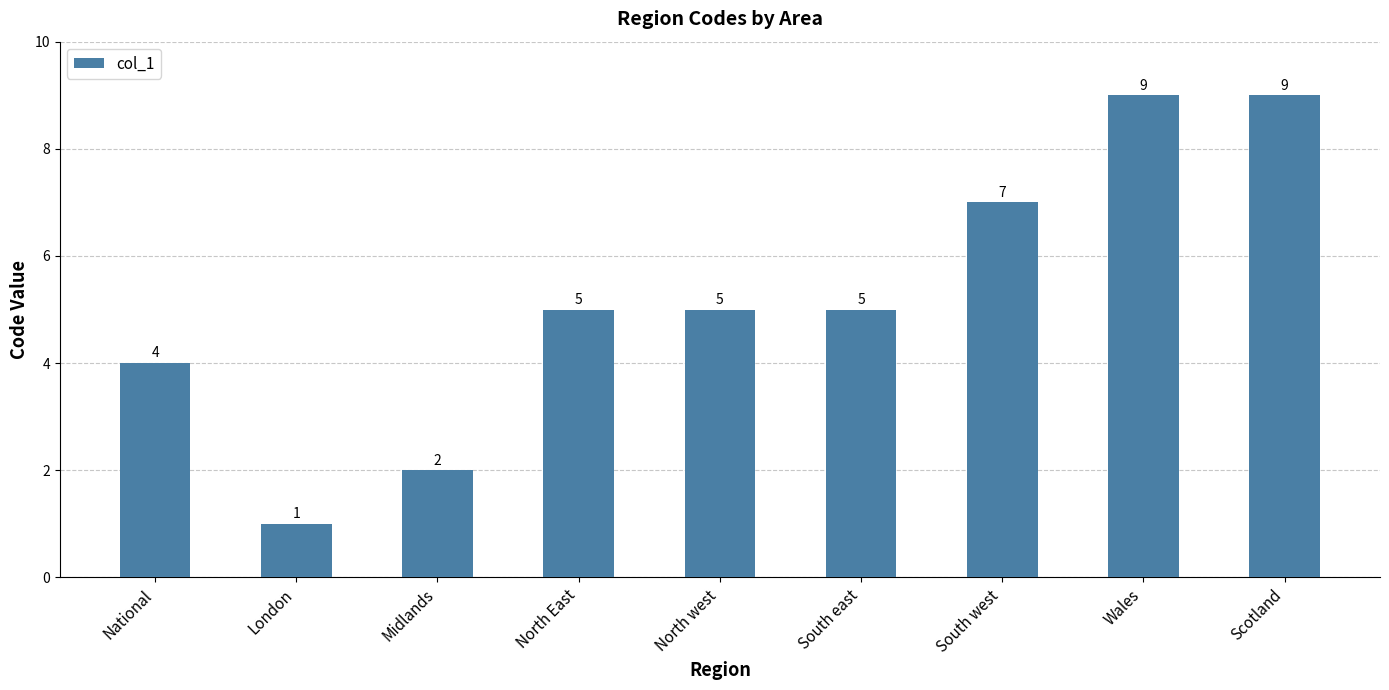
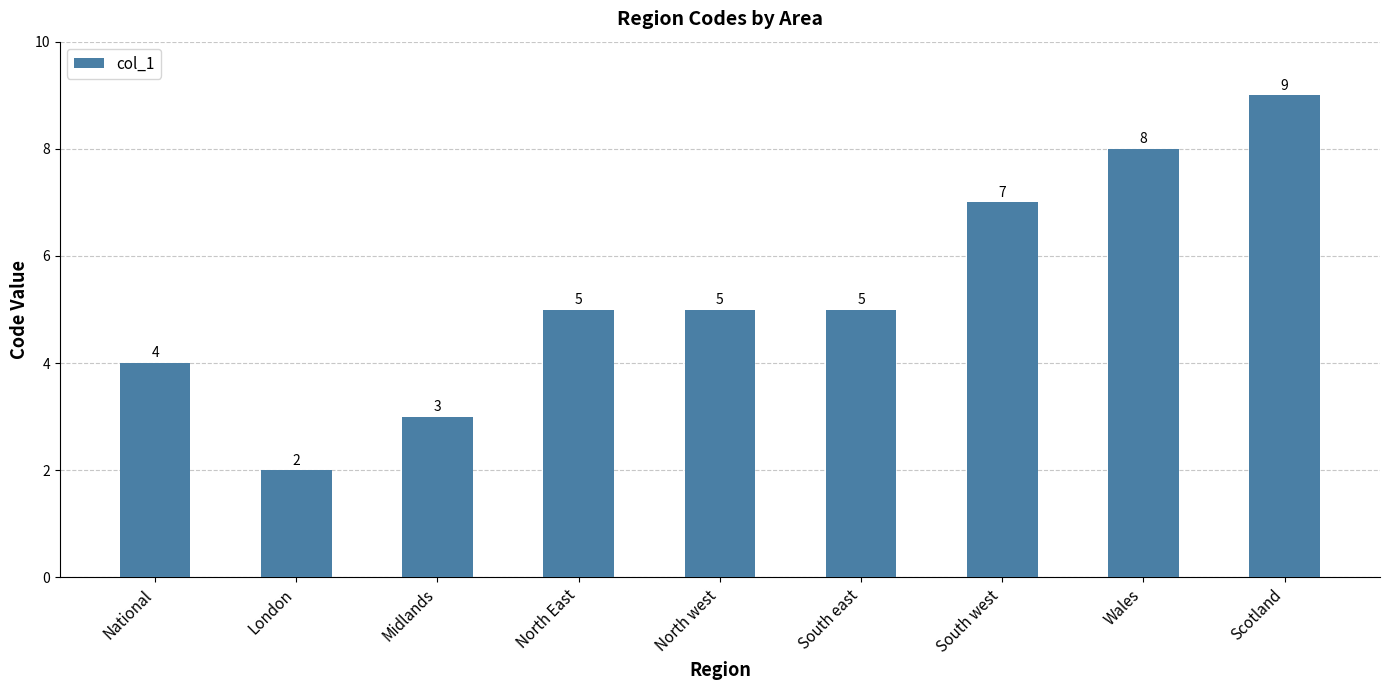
London: 1 -> 2
Midlands: 2 -> 3
Wales: 9 -> 8
